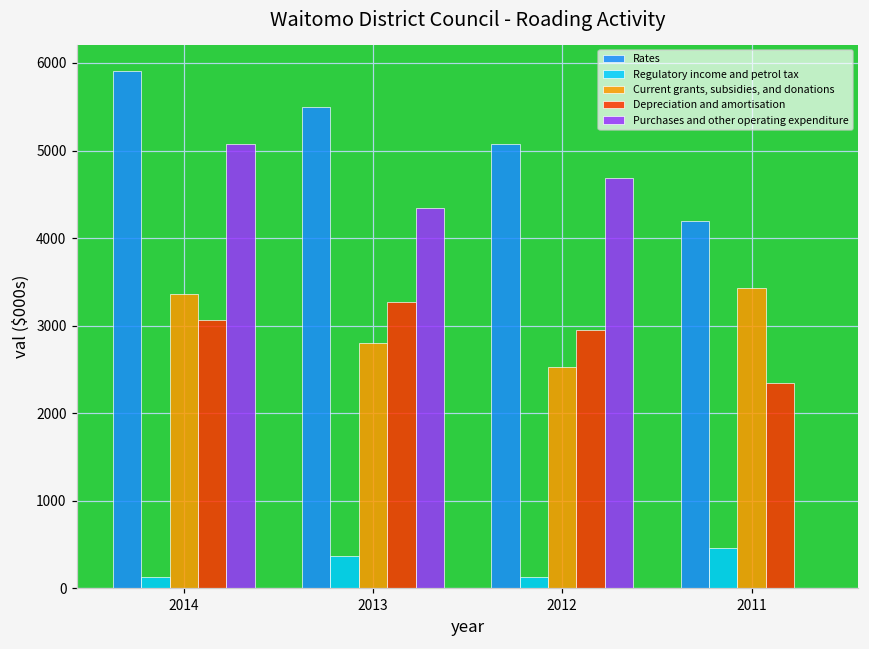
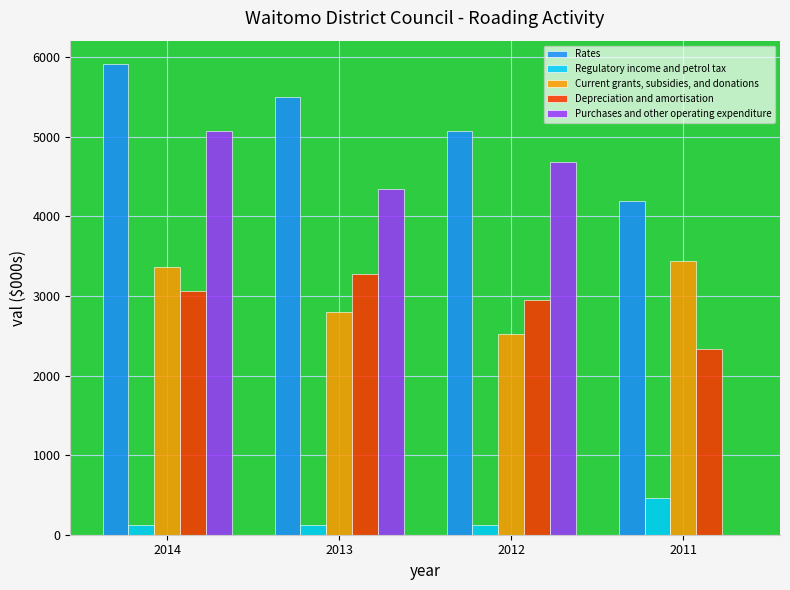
Regulatory income and petrol tax, 2013: 400 -> 100
